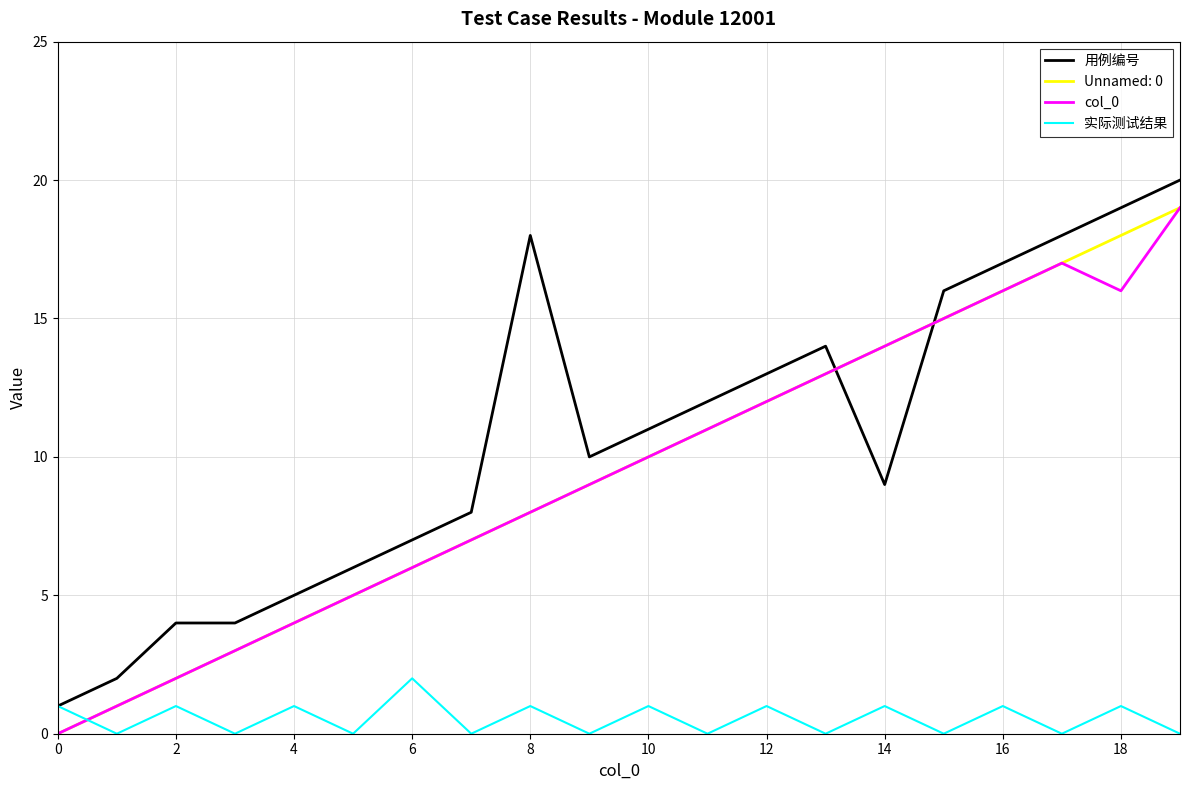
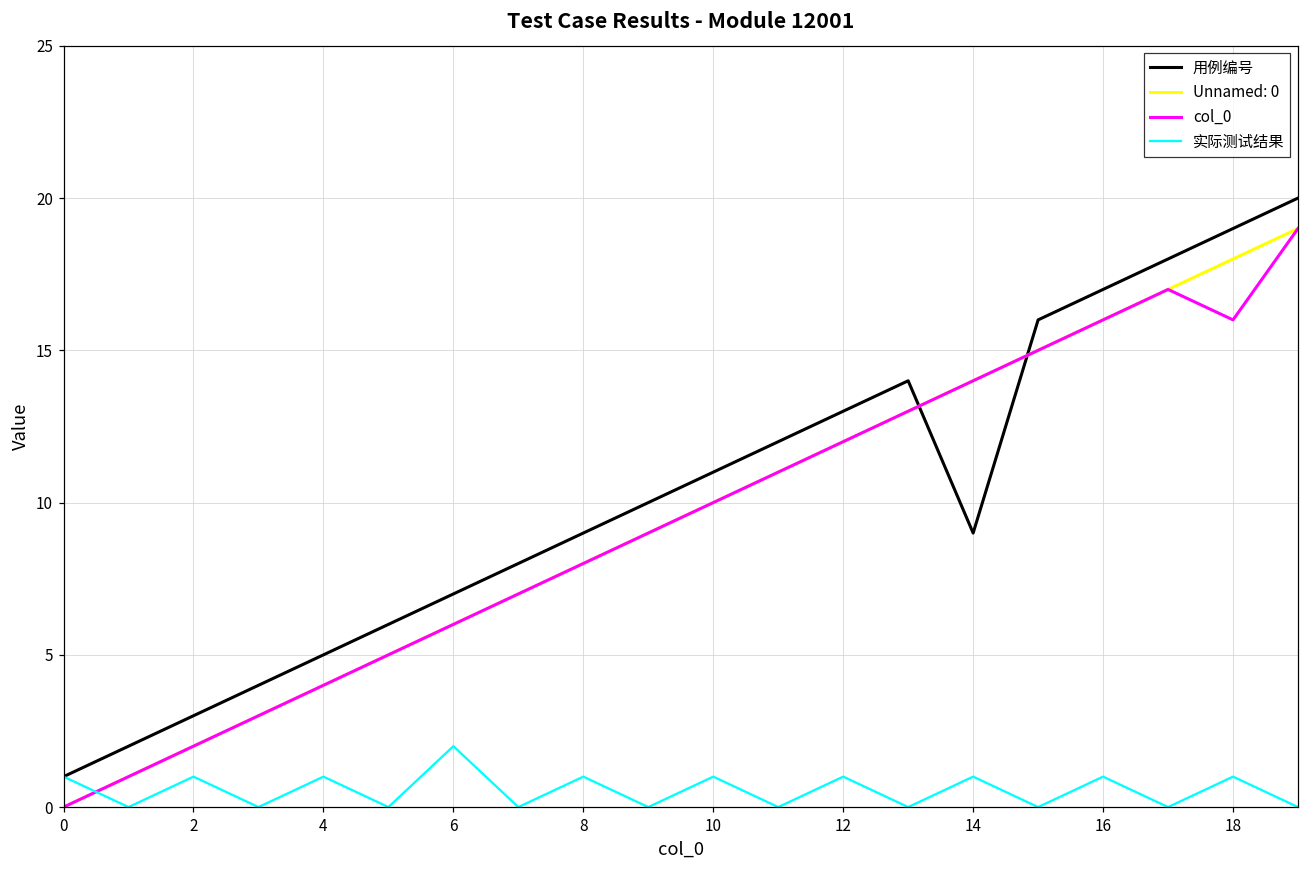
用例编号, 2: 4 -> 3
用例编号, 8: 18 -> 9
